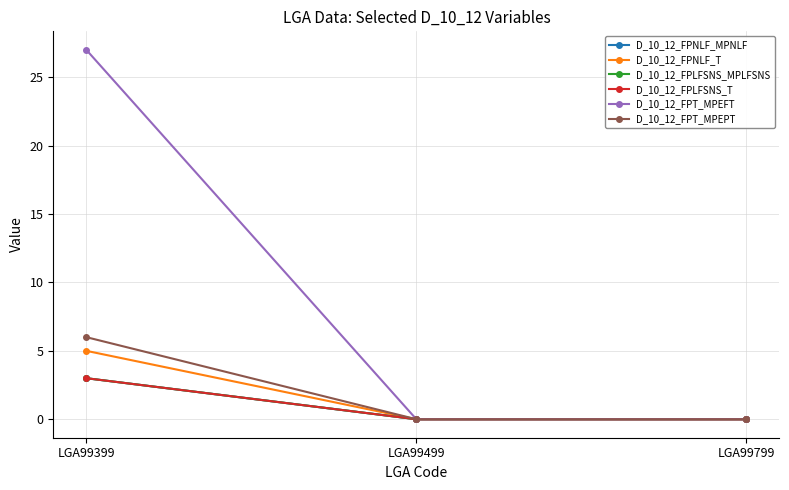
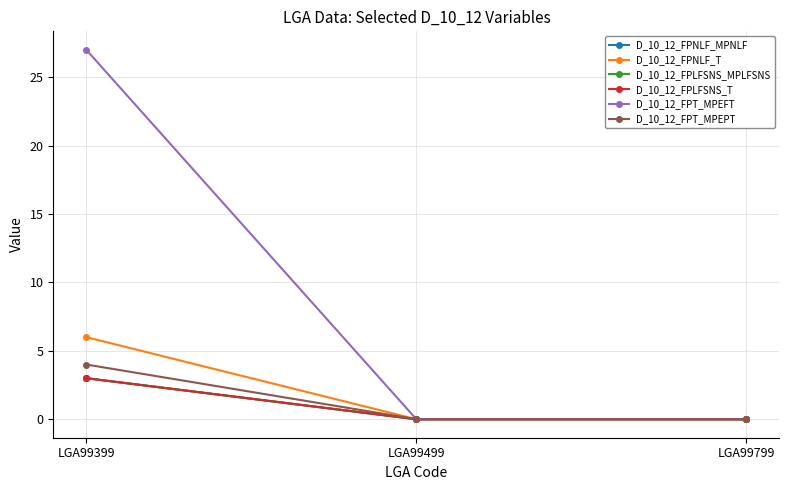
D_10_12_FPNLF_T, LGA99399: 5 -> 6
D_10_12_FPT_MPEPT, LGA99399: 6 -> 4
